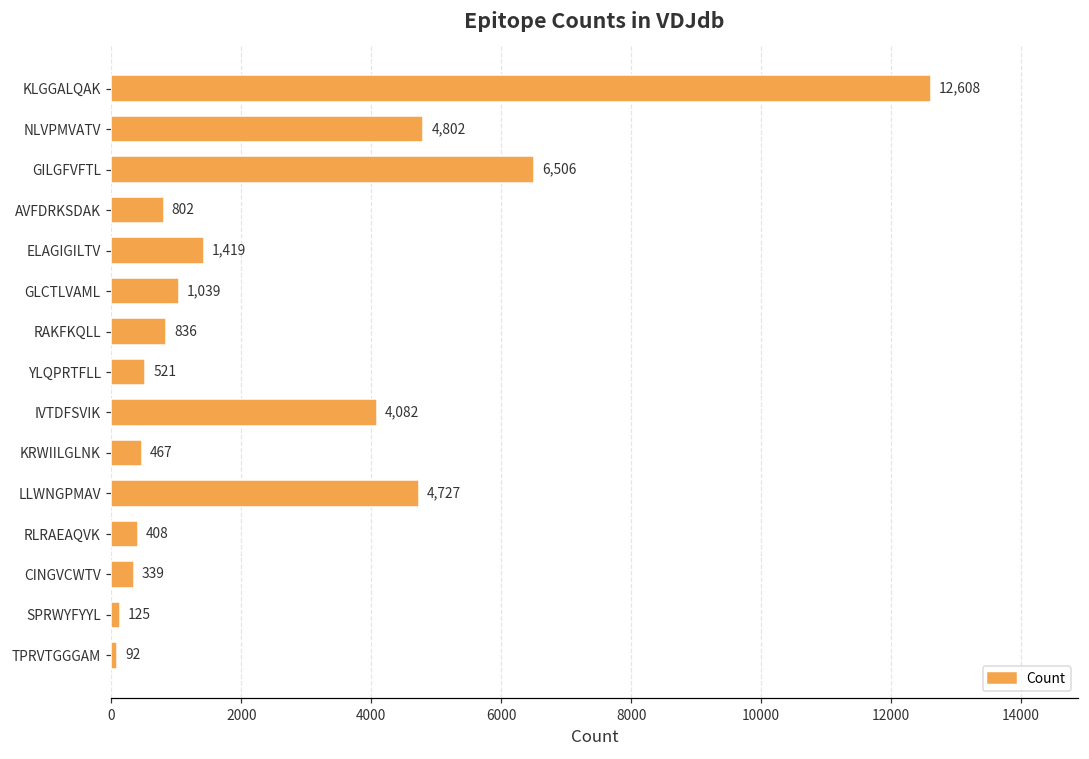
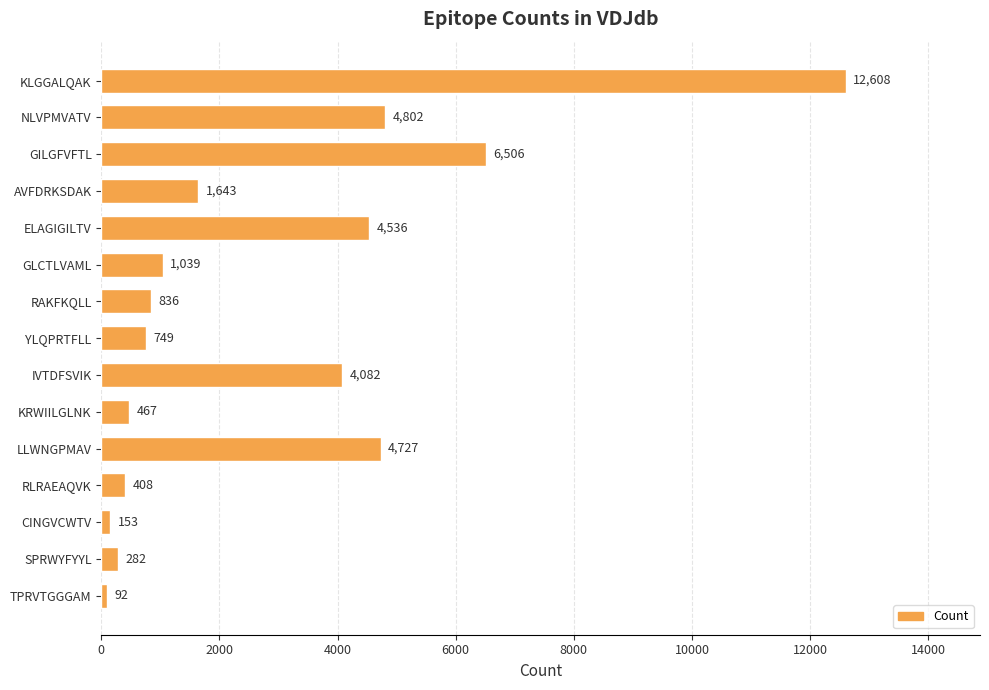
AVFDRKSDAK: 802 -> 1,643
ELAGIGILTV: 1,419 -> 4,536
YLQPRTFLL: 521 -> 749
CINGVCWTV: 339 -> 153
SPRWYFYYL: 125 -> 282
